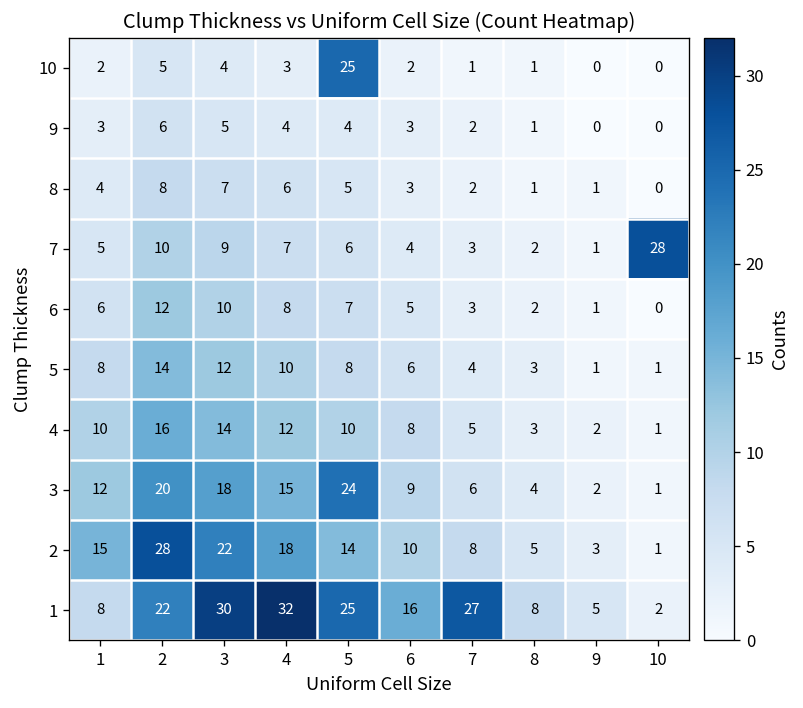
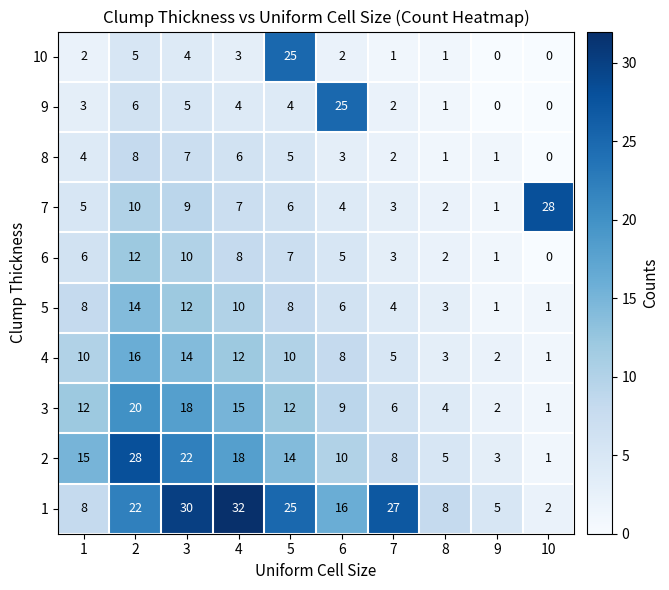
9, 6: 3 -> 25
3, 5: 24 -> 12
